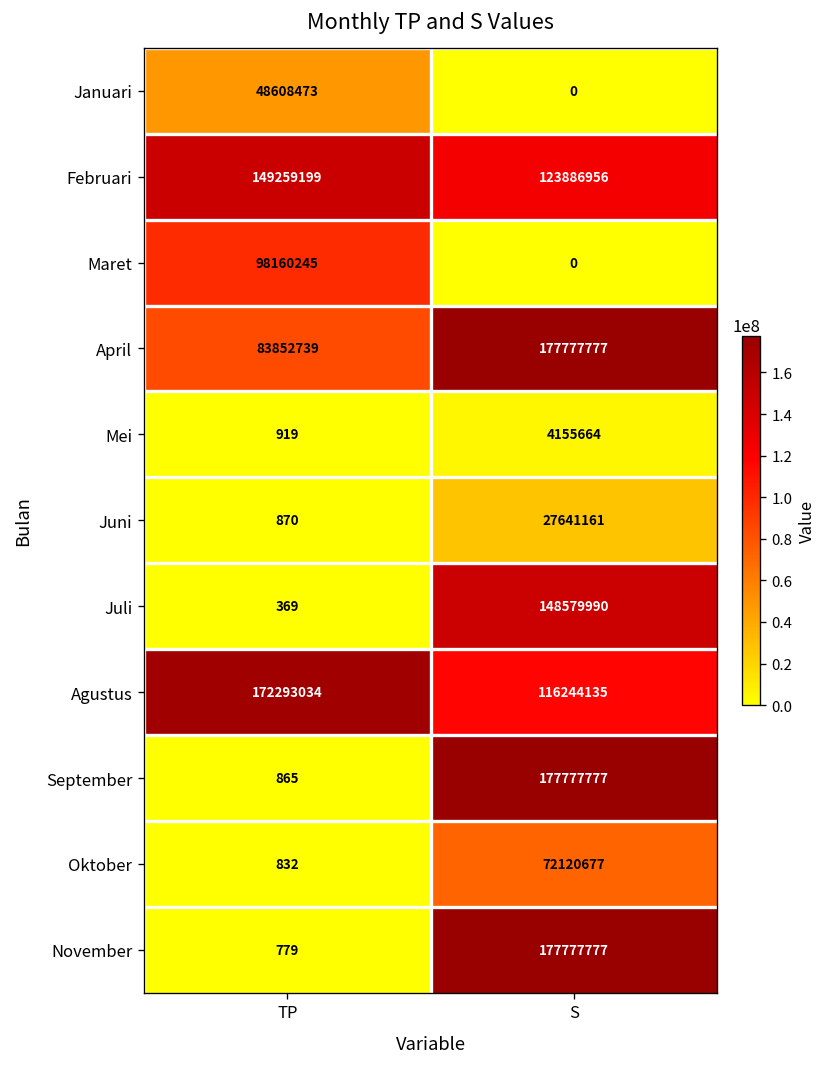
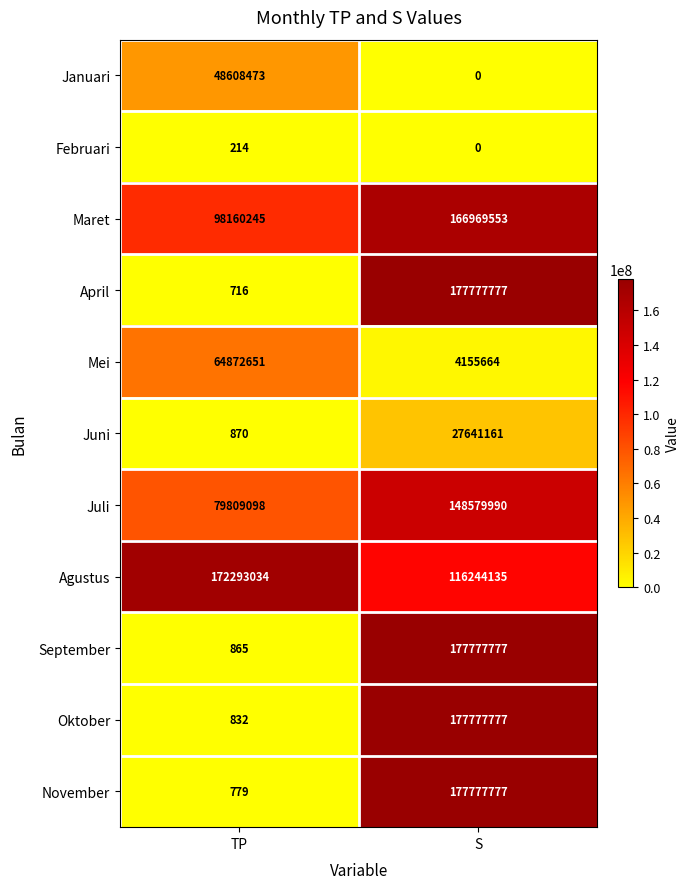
Februari, TP: 149259199 -> 214
Februari, S: 123886956 -> 0
Maret, S: 0 -> 166969553
April, TP: 83852739 -> 716
Mei, TP: 919 -> 64872651
Juli, TP: 369 -> 79809098
Oktober, S: 72120677 -> 177777777
